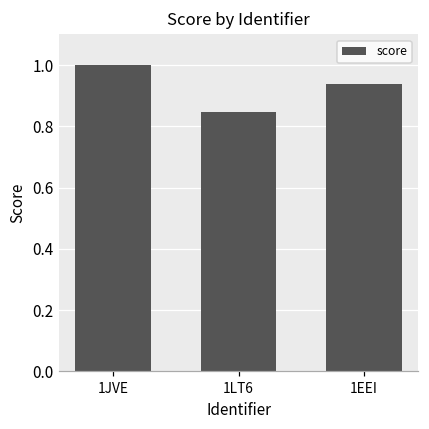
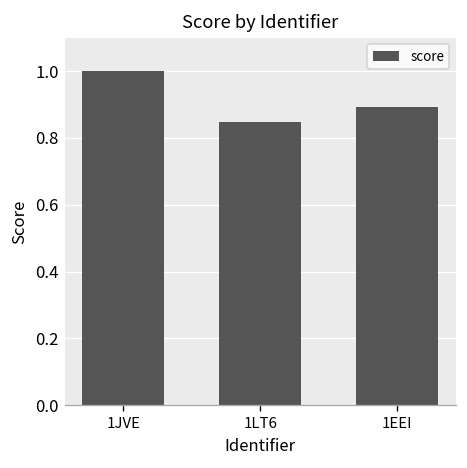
1EEI: 0.94 -> 0.89
